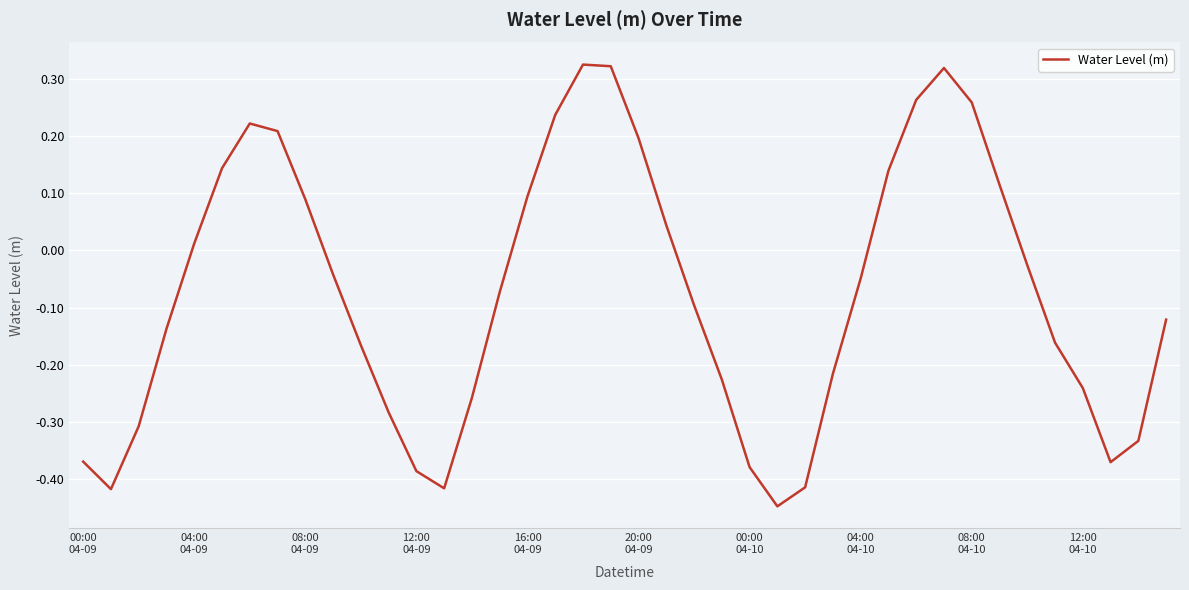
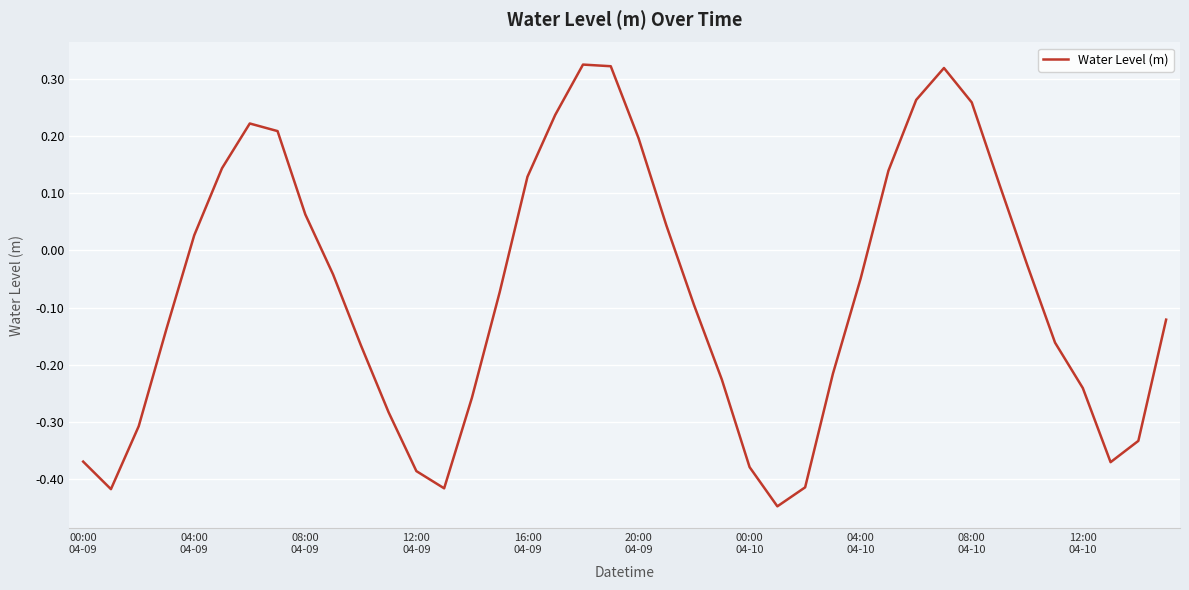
04:00 04-09: 0.01 -> 0.03
08:00 04-09: 0.09 -> 0.06
16:00 04-09: 0.09 -> 0.13
